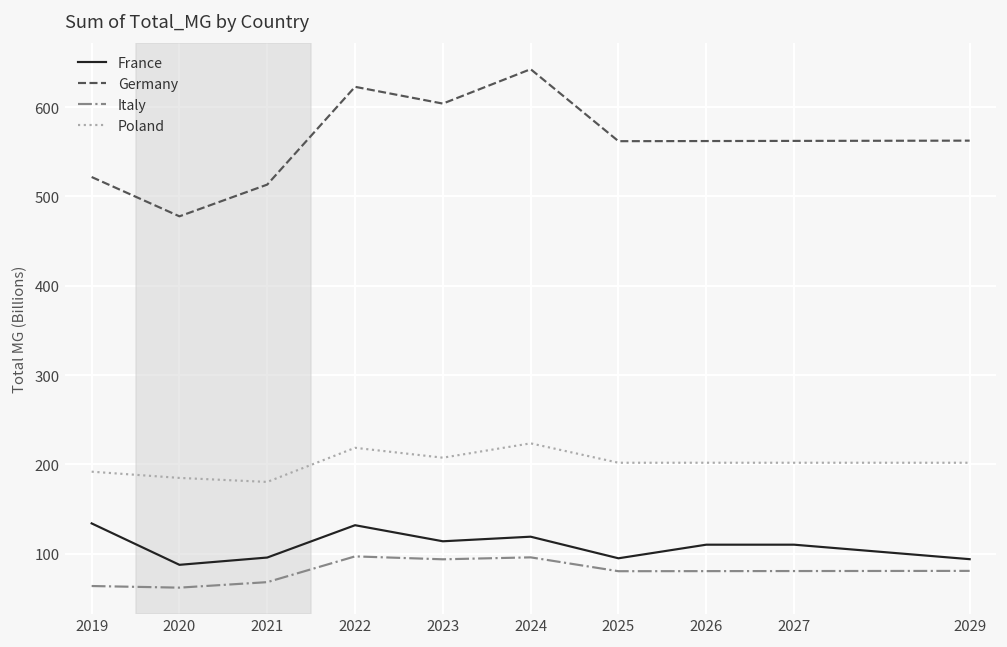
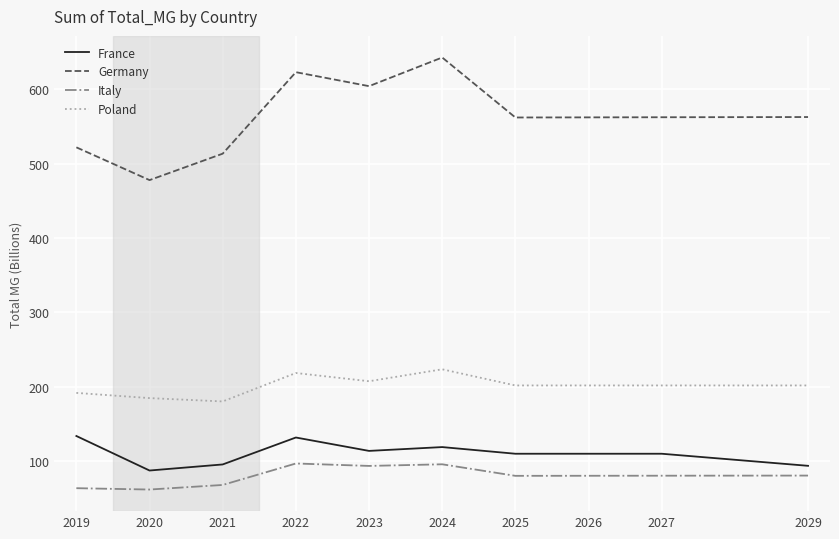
France, 2025: 90 -> 110
